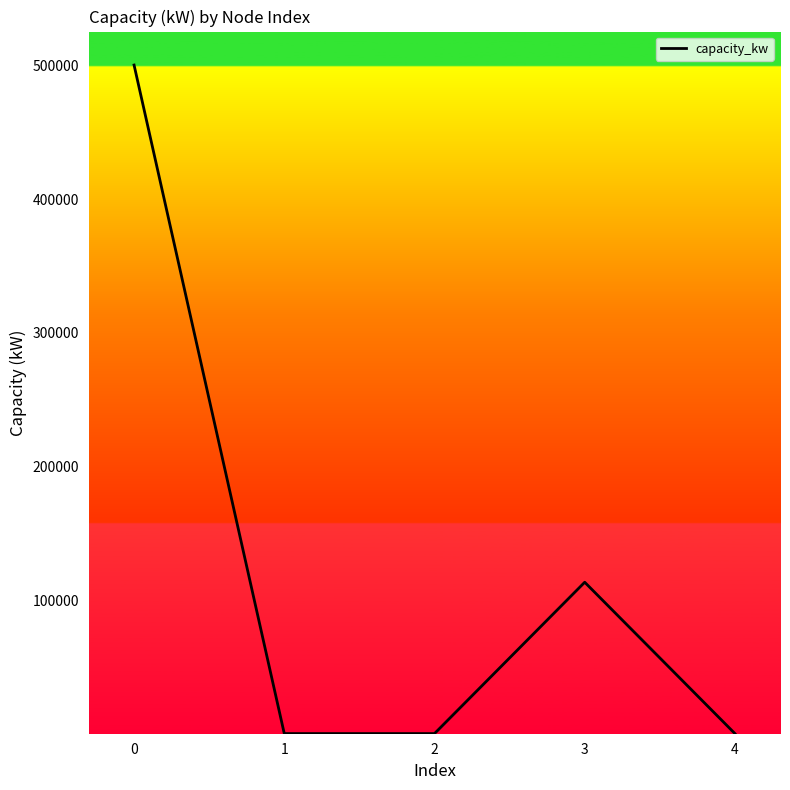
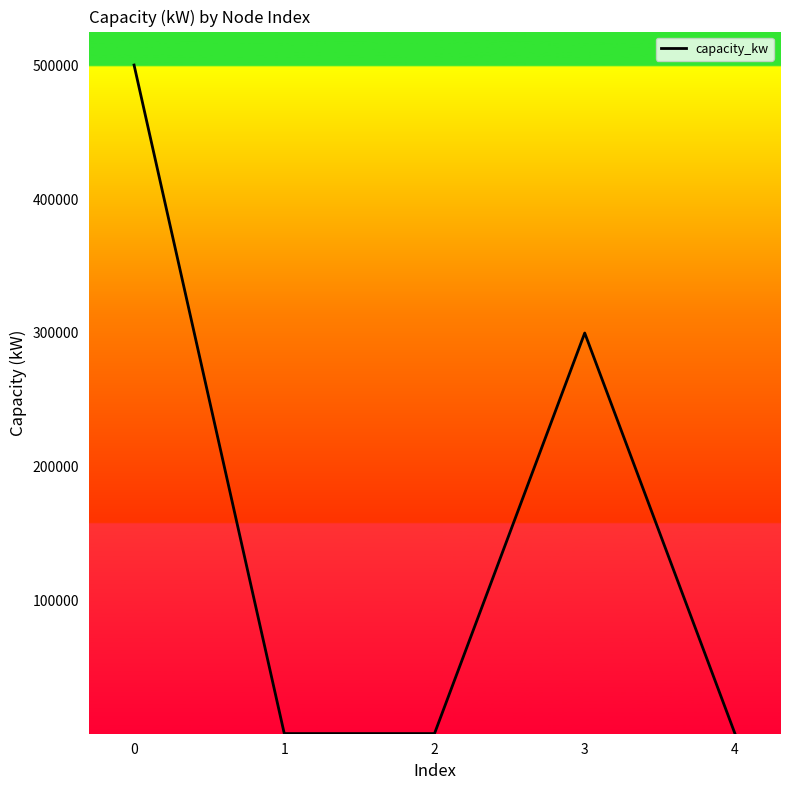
3: 114000 -> 300000
